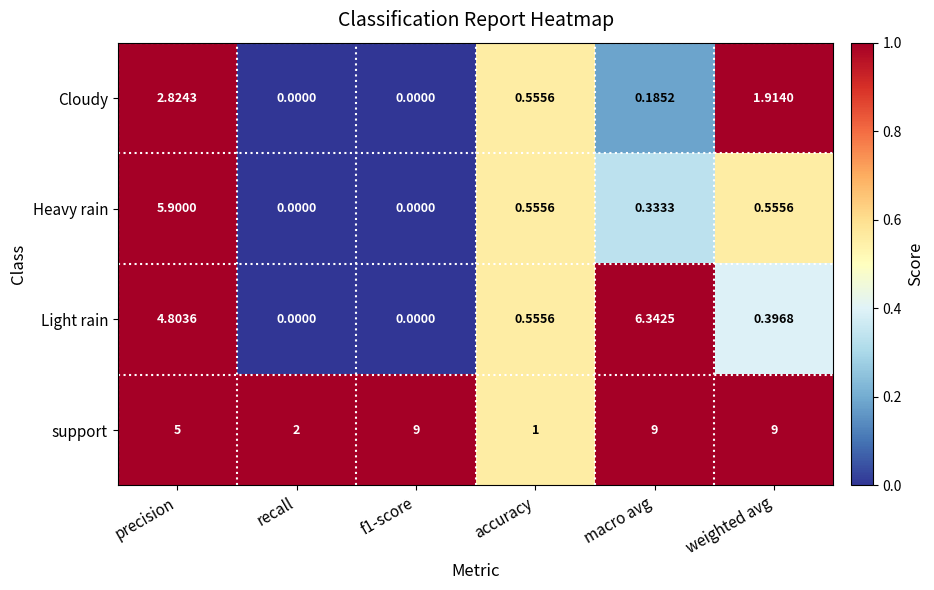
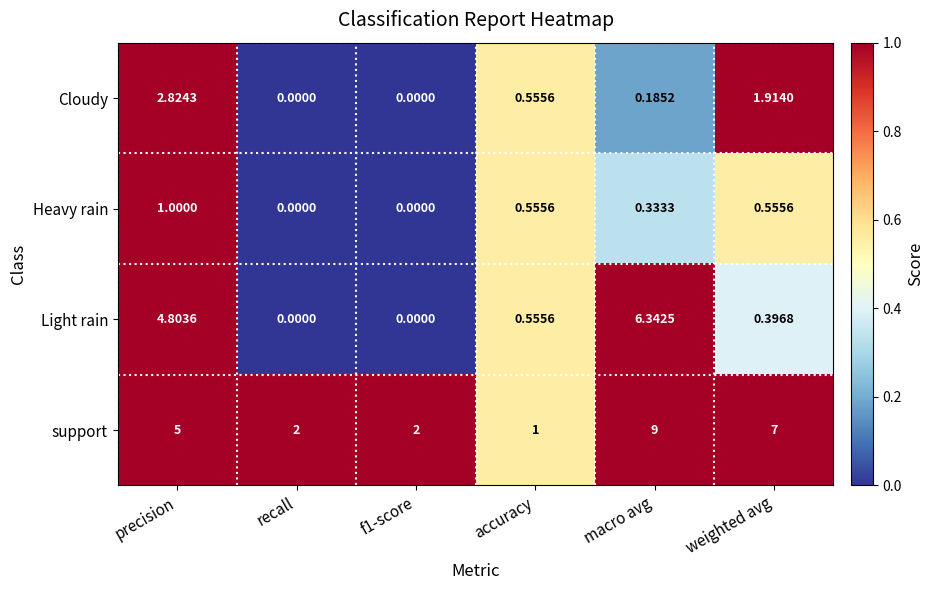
Heavy rain, precision: 5.9000 -> 1.0000
support, f1-score: 9 -> 2
support, weighted avg: 9 -> 7
